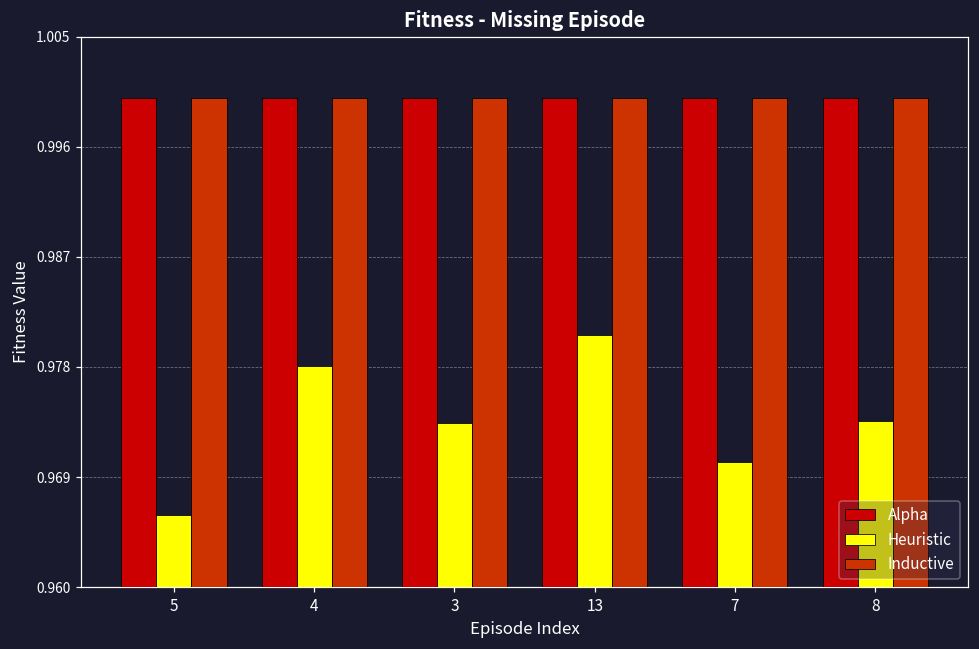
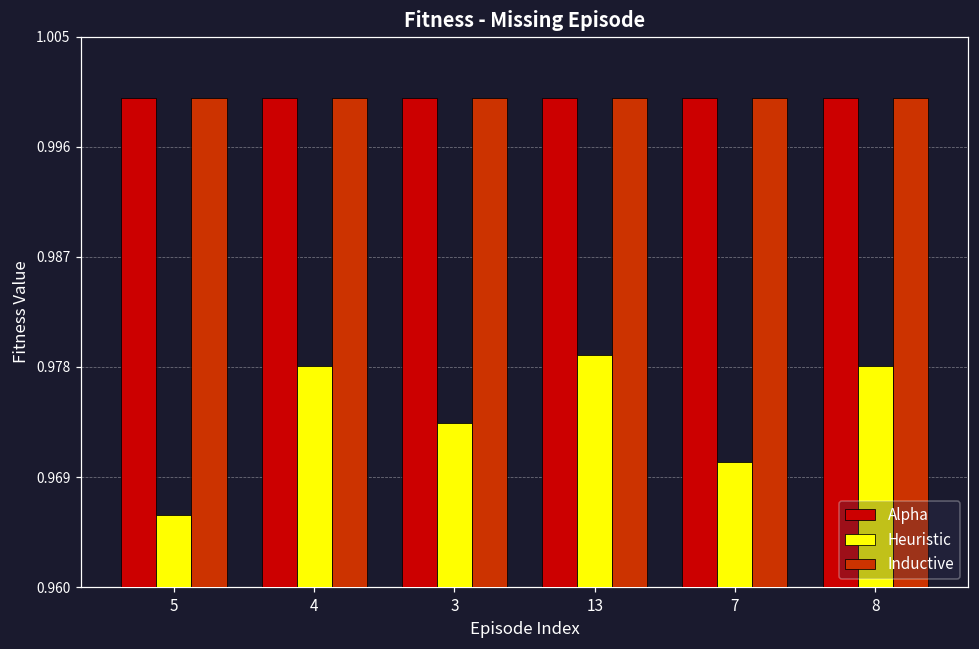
Heuristic, 13: 0.9806 -> 0.9790
Heuristic, 8: 0.9736 -> 0.9781
